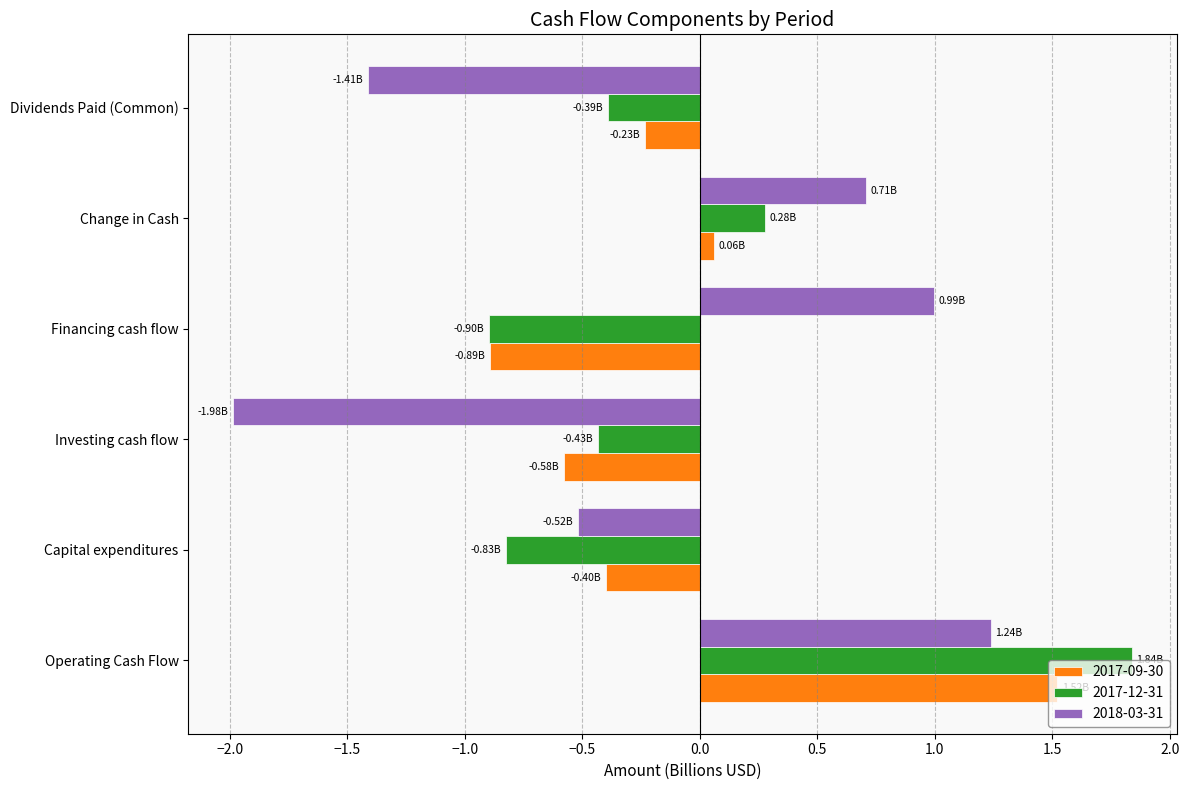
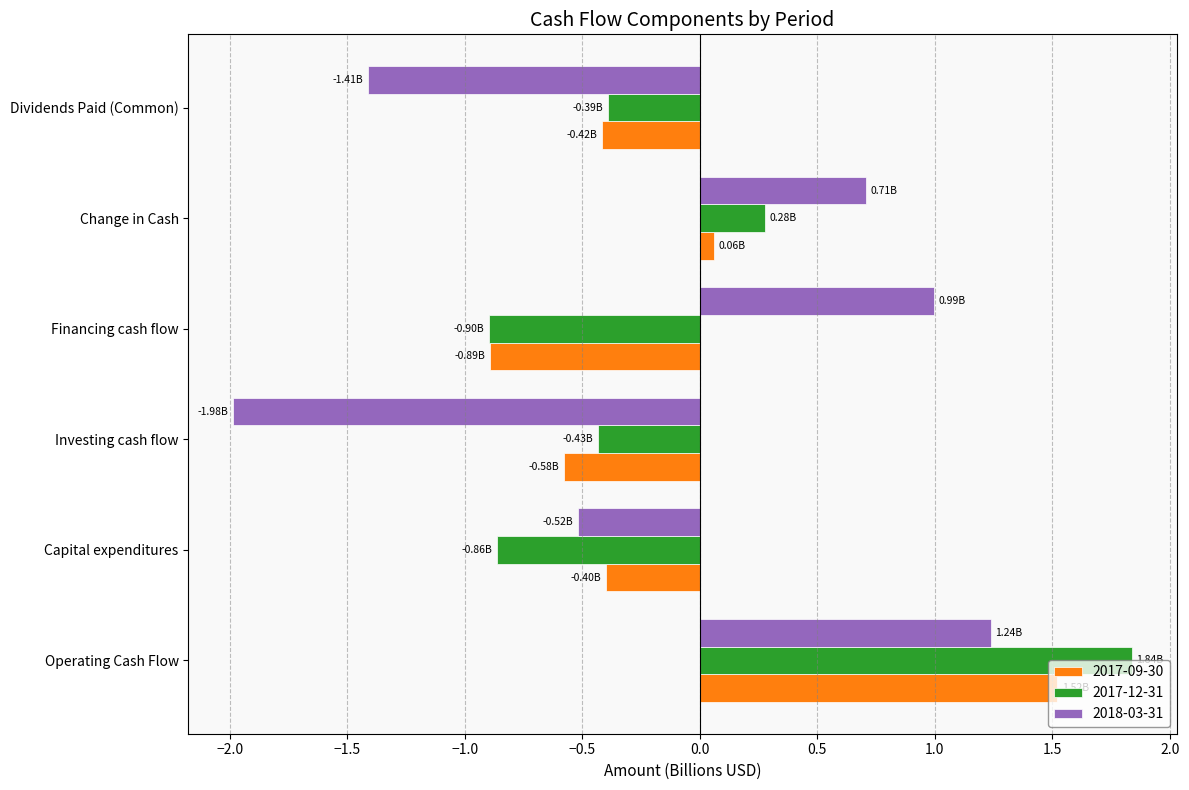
2017-09-30, Dividends Paid (Common): -0.23B -> -0.42B
2017-12-31, Capital expenditures: -0.83B -> -0.86B
